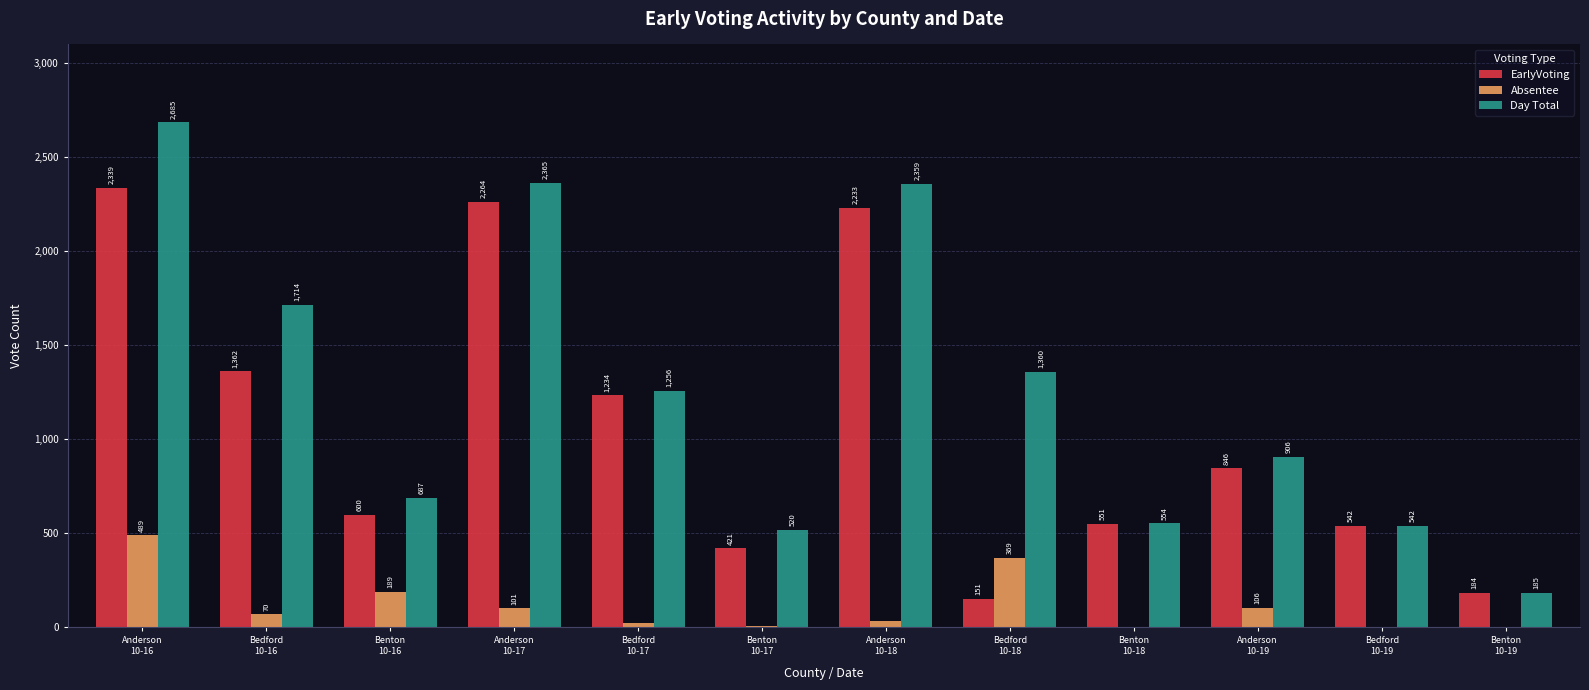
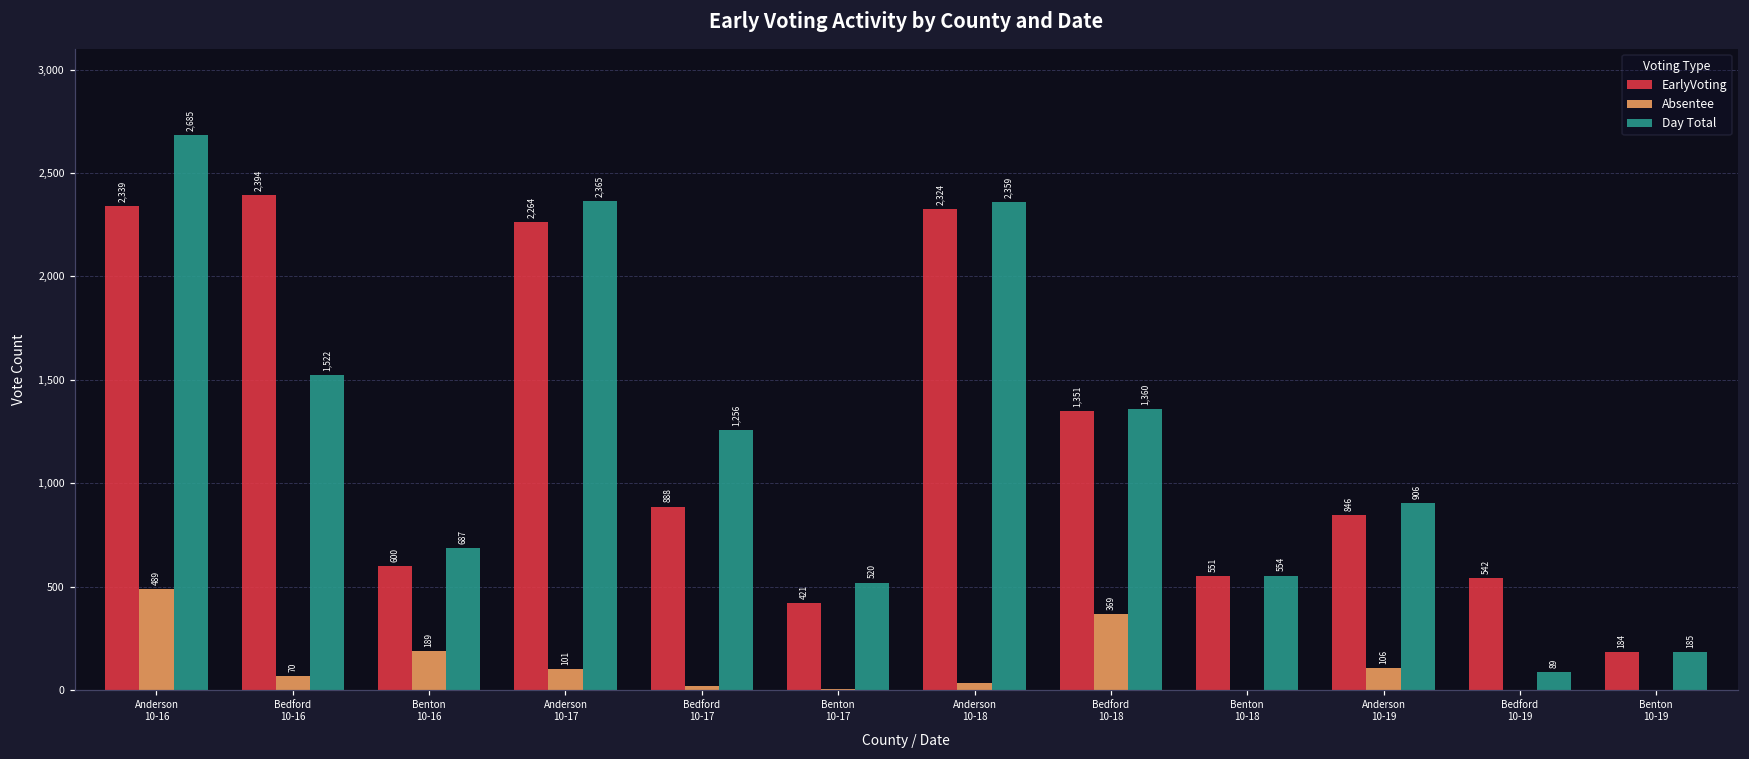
EarlyVoting, Bedford 10-16: 1,362 -> 2,394
Day Total, Bedford 10-16: 1,714 -> 1,522
EarlyVoting, Bedford 10-17: 1,234 -> 888
EarlyVoting, Anderson 10-18: 2,233 -> 2,324
EarlyVoting, Bedford 10-18: 151 -> 1,351
Day Total, Bedford 10-19: 542 -> 89
